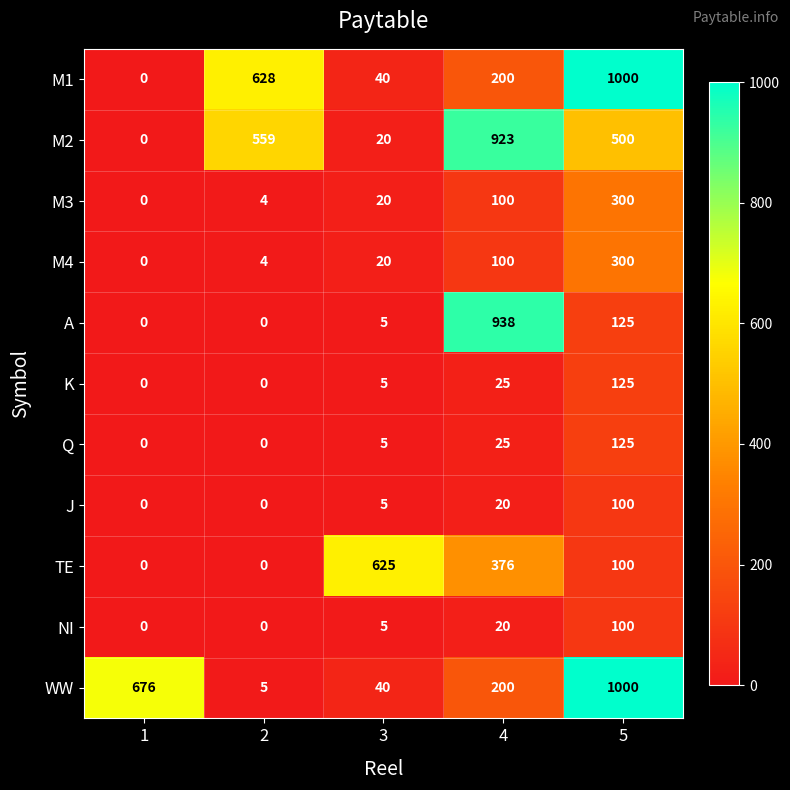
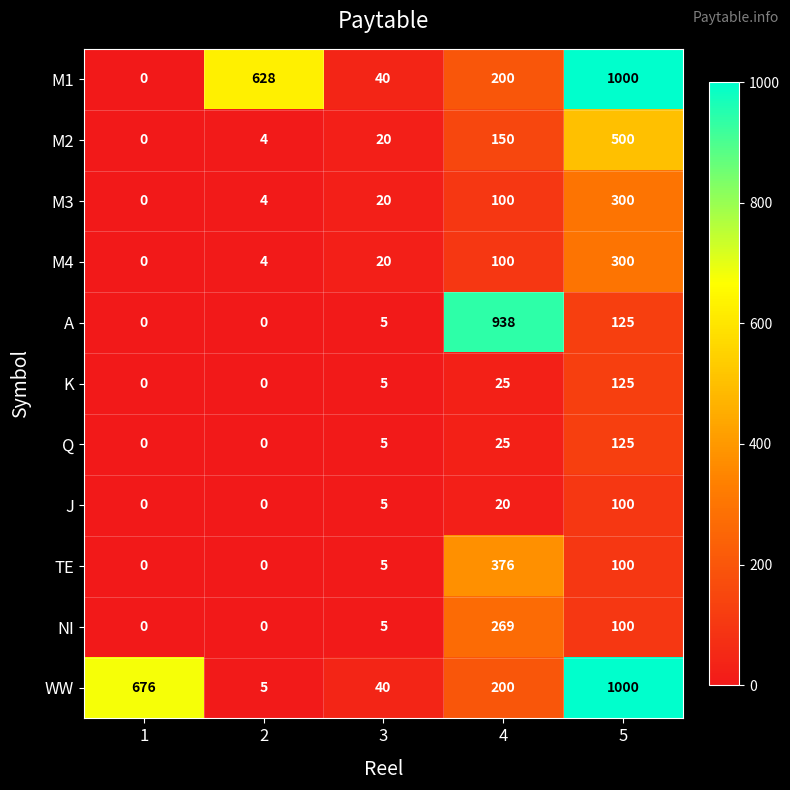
M2, 2: 559 -> 4
M2, 4: 923 -> 150
TE, 3: 625 -> 5
NI, 4: 20 -> 269
